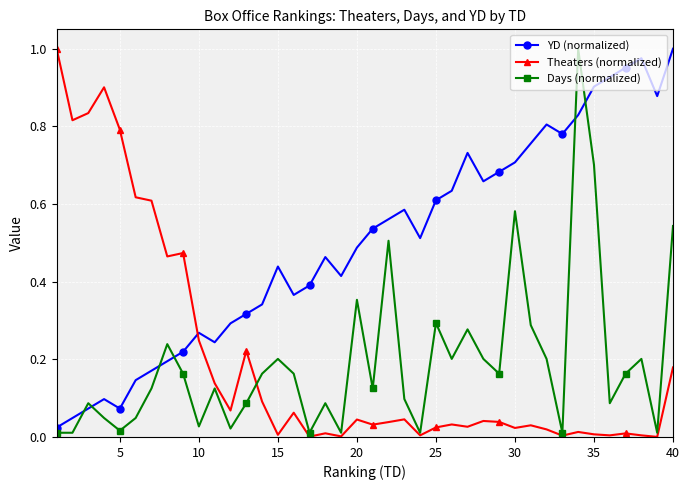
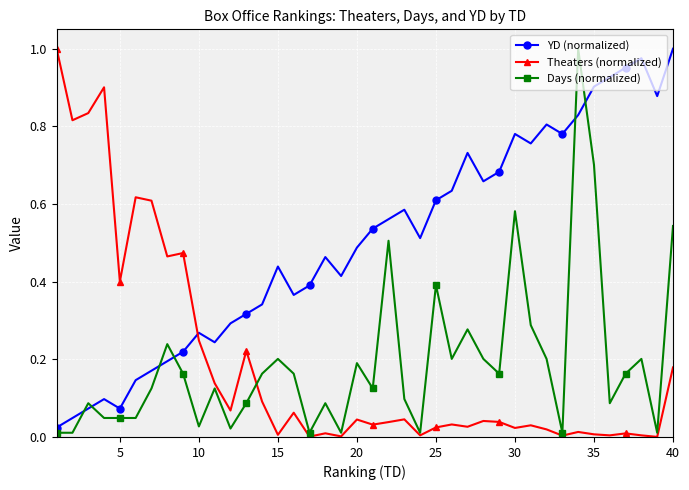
Theaters (normalized), 5: 0.79 -> 0.40
Days (normalized), 5: 0.02 -> 0.05
Days (normalized), 20: 0.35 -> 0.19
Days (normalized), 25: 0.29 -> 0.39
YD (normalized), 30: 0.71 -> 0.78
